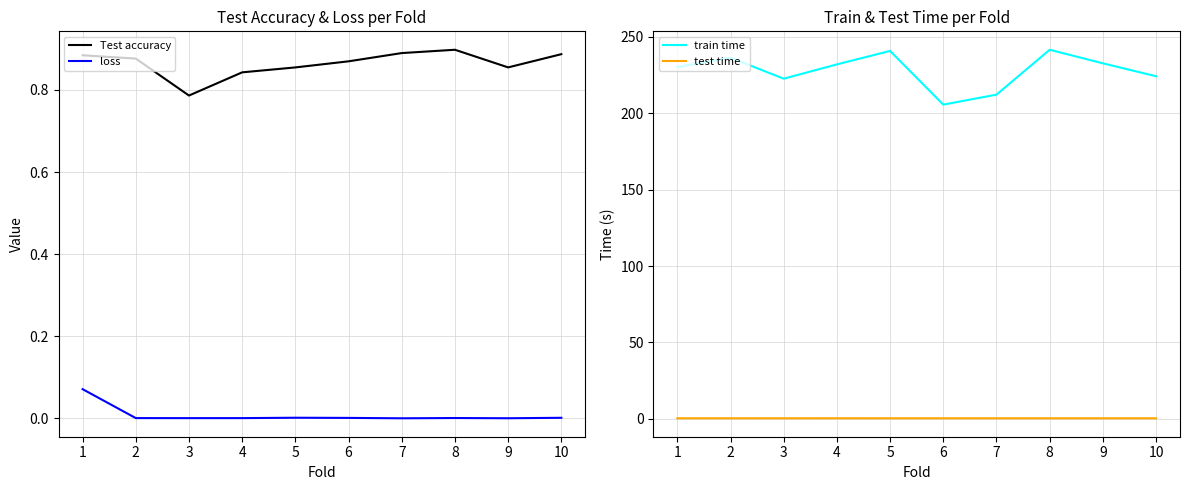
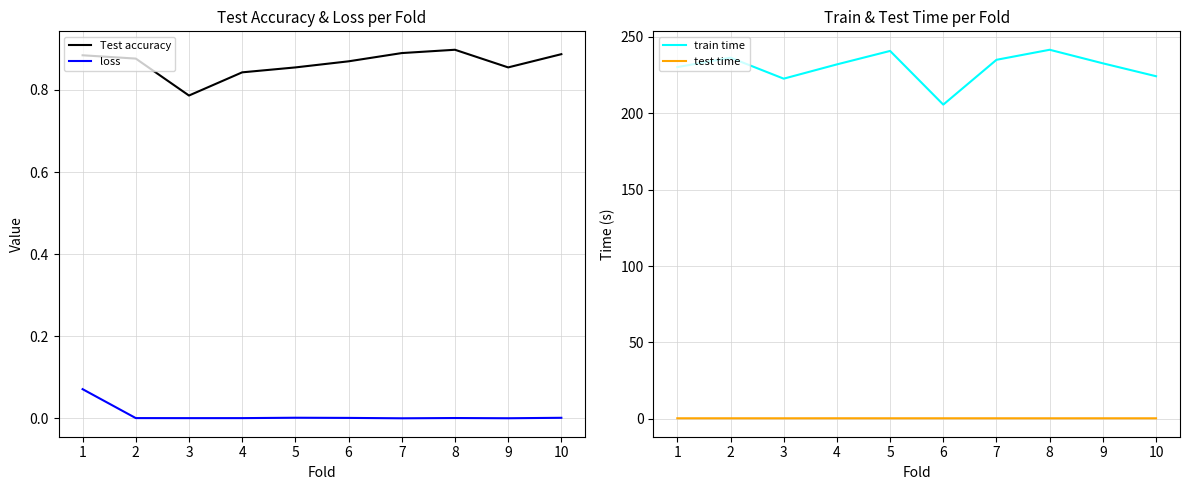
Train & Test Time per Fold, train time, 7: 212 -> 235
